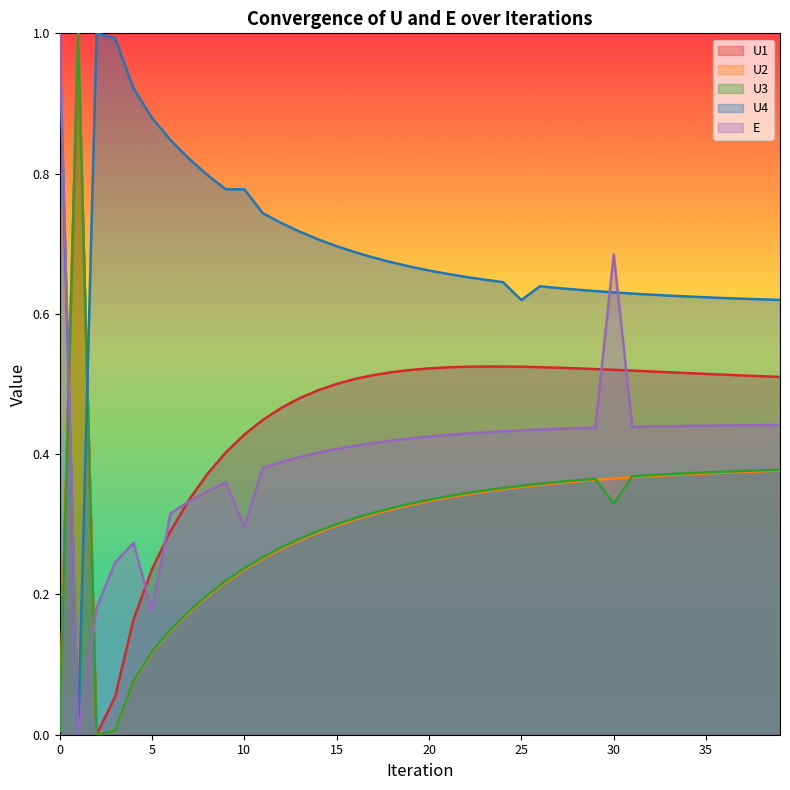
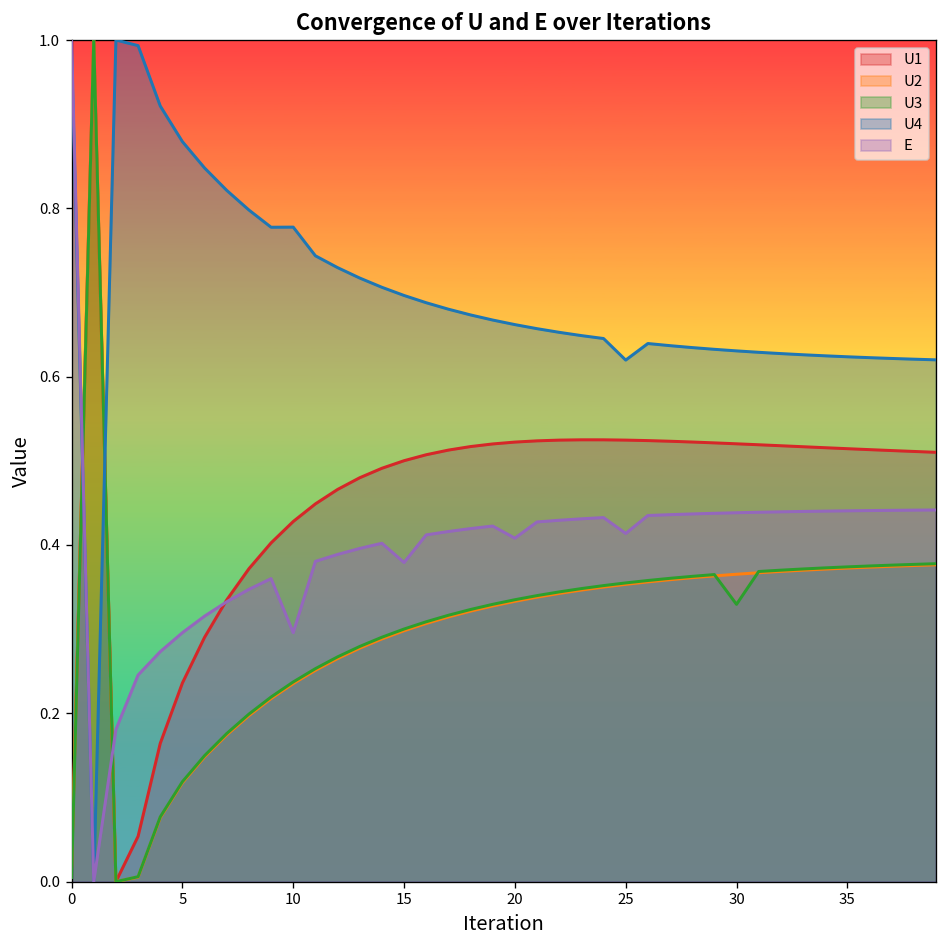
E, 5: 0.18 -> 0.30
E, 15: 0.41 -> 0.38
E, 20: 0.43 -> 0.41
E, 25: 0.43 -> 0.41
E, 30: 0.68 -> 0.44
